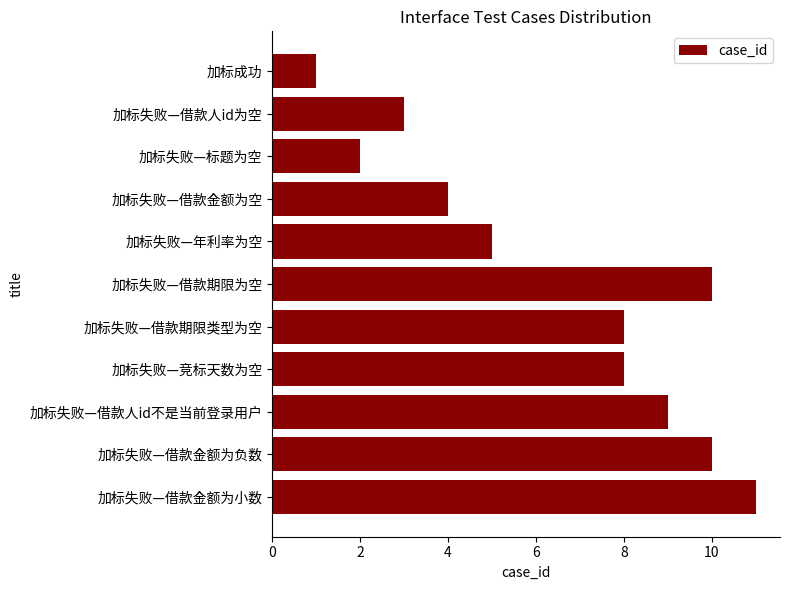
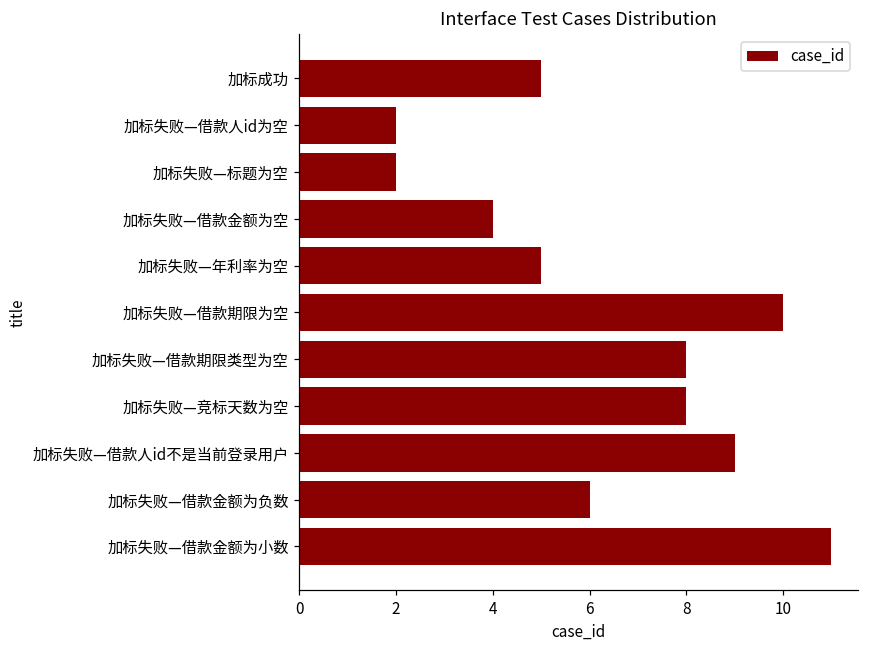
加标成功: 1 -> 5
加标失败—借款人id为空: 3 -> 2
加标失败—借款金额为负数: 10 -> 6
